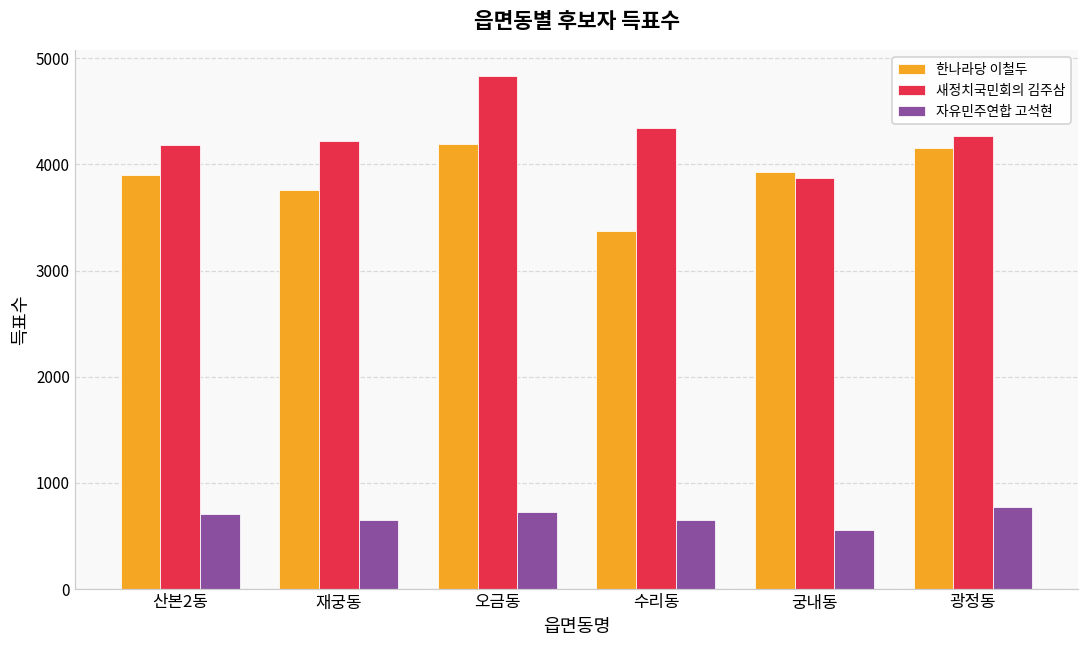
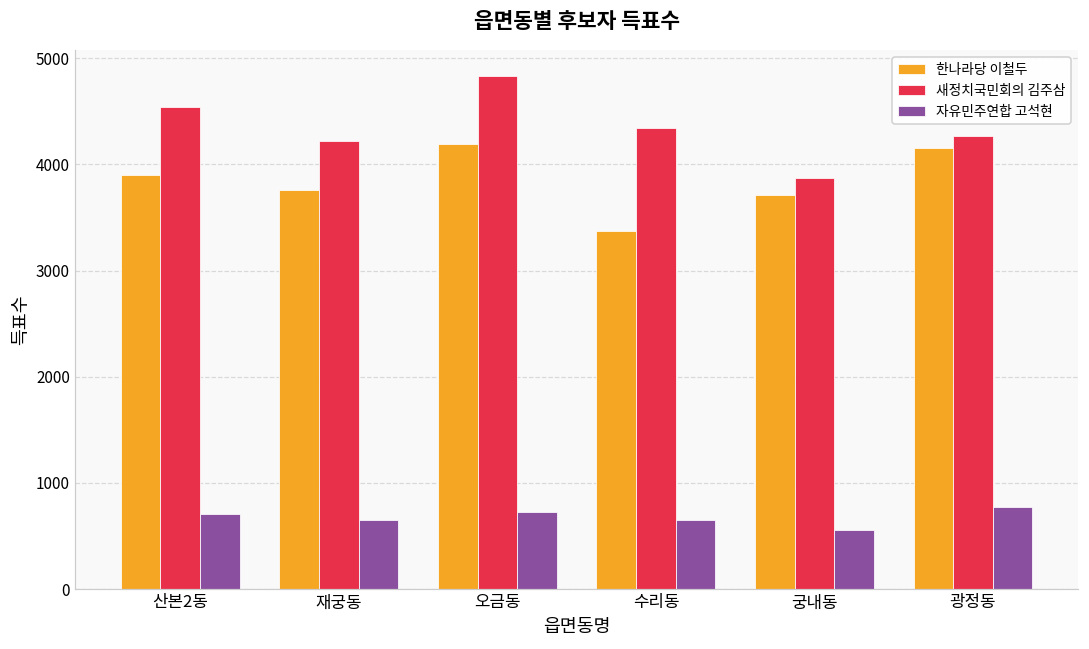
새정치국민회의 김주삼, 산본2동: 4200 -> 4500
한나라당 이철두, 궁내동: 3900 -> 3700
